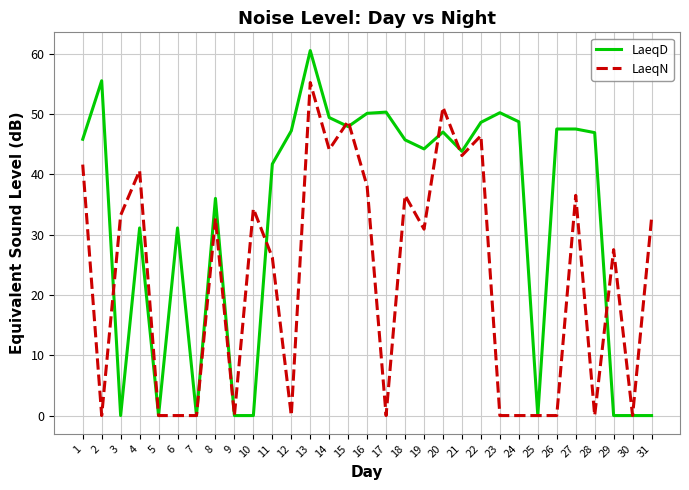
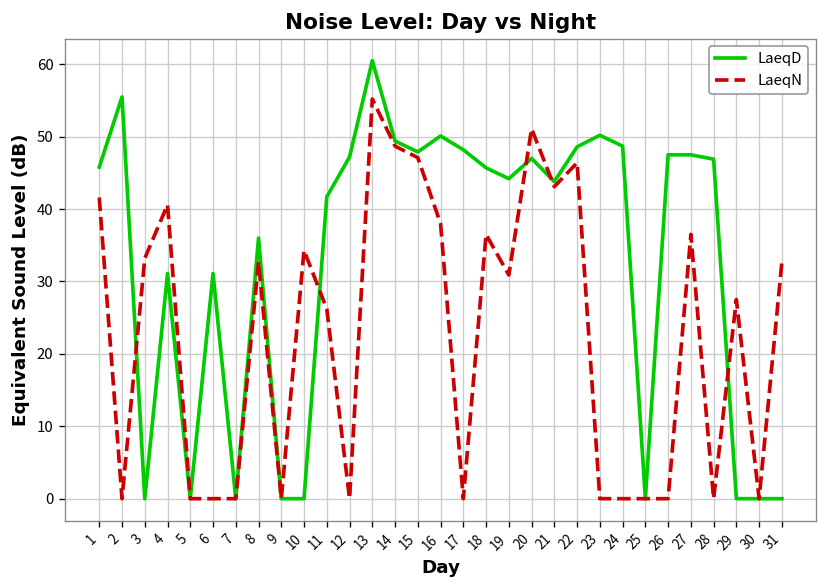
LaeqN, 14: 44 -> 49
LaeqN, 15: 49 -> 47
LaeqD, 17: 50 -> 48
